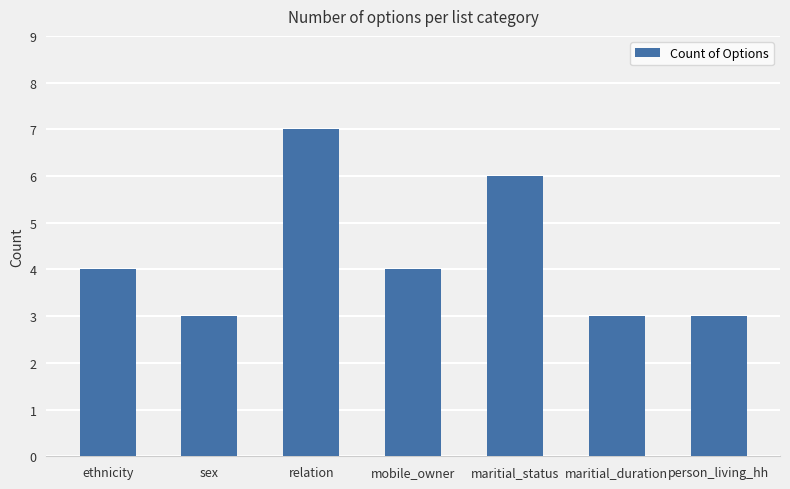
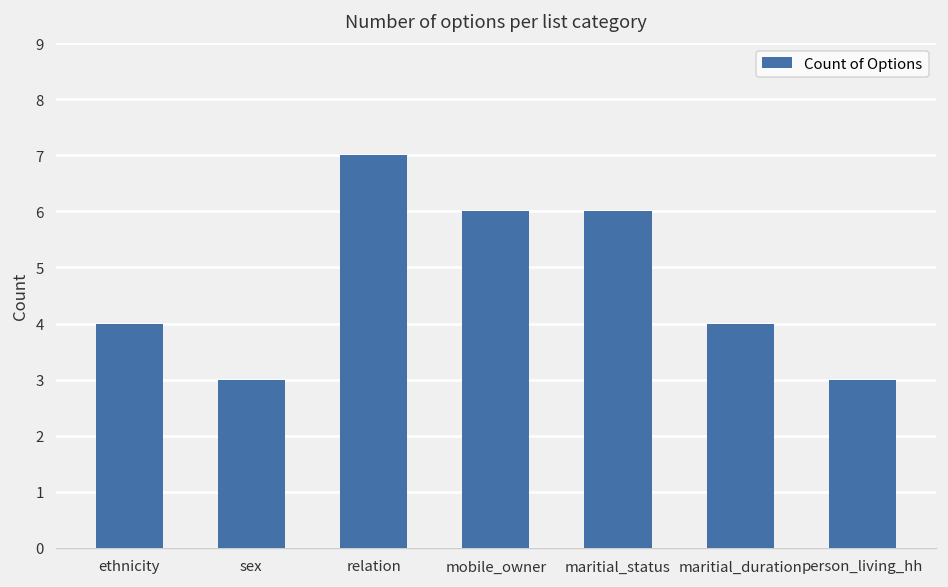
mobile_owner: 4 -> 6
maritial_duration: 3 -> 4
